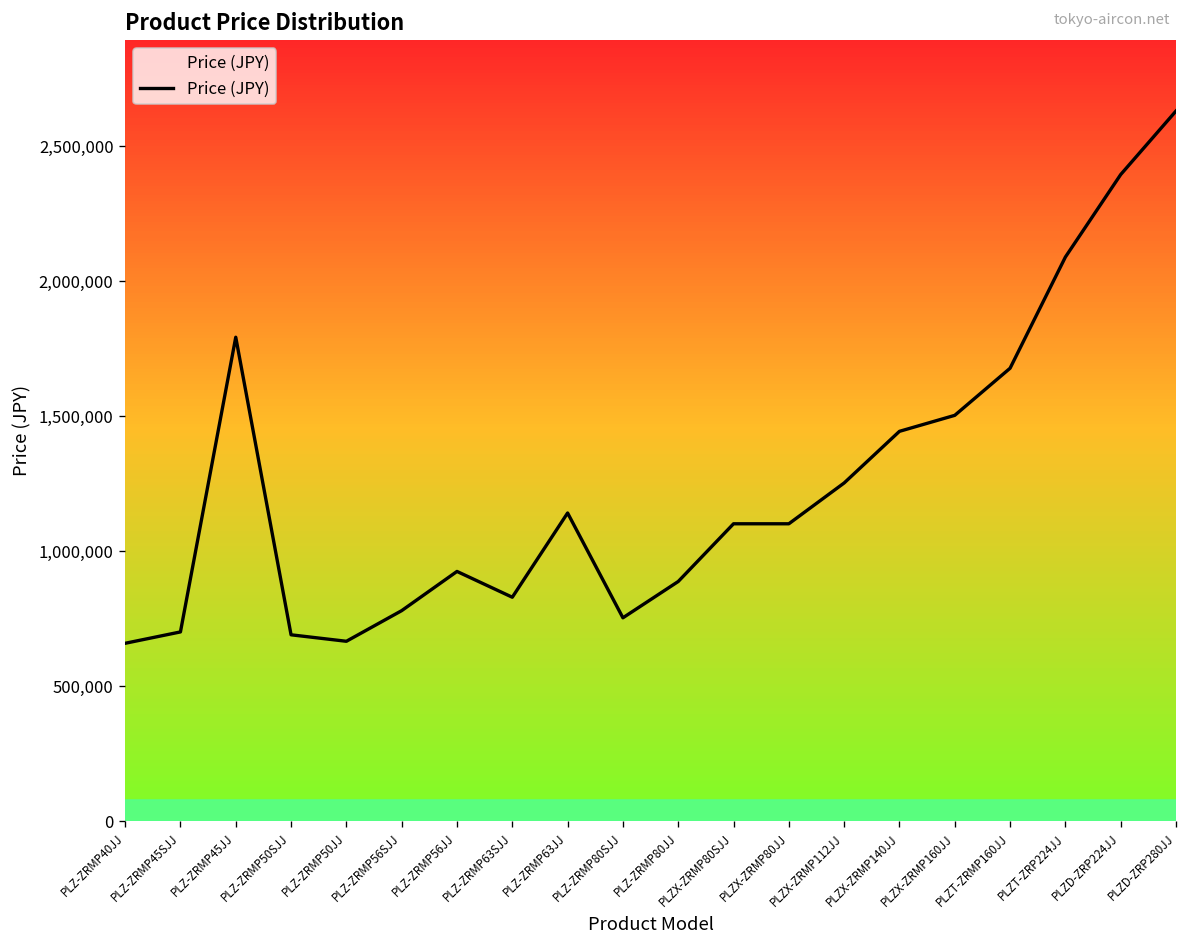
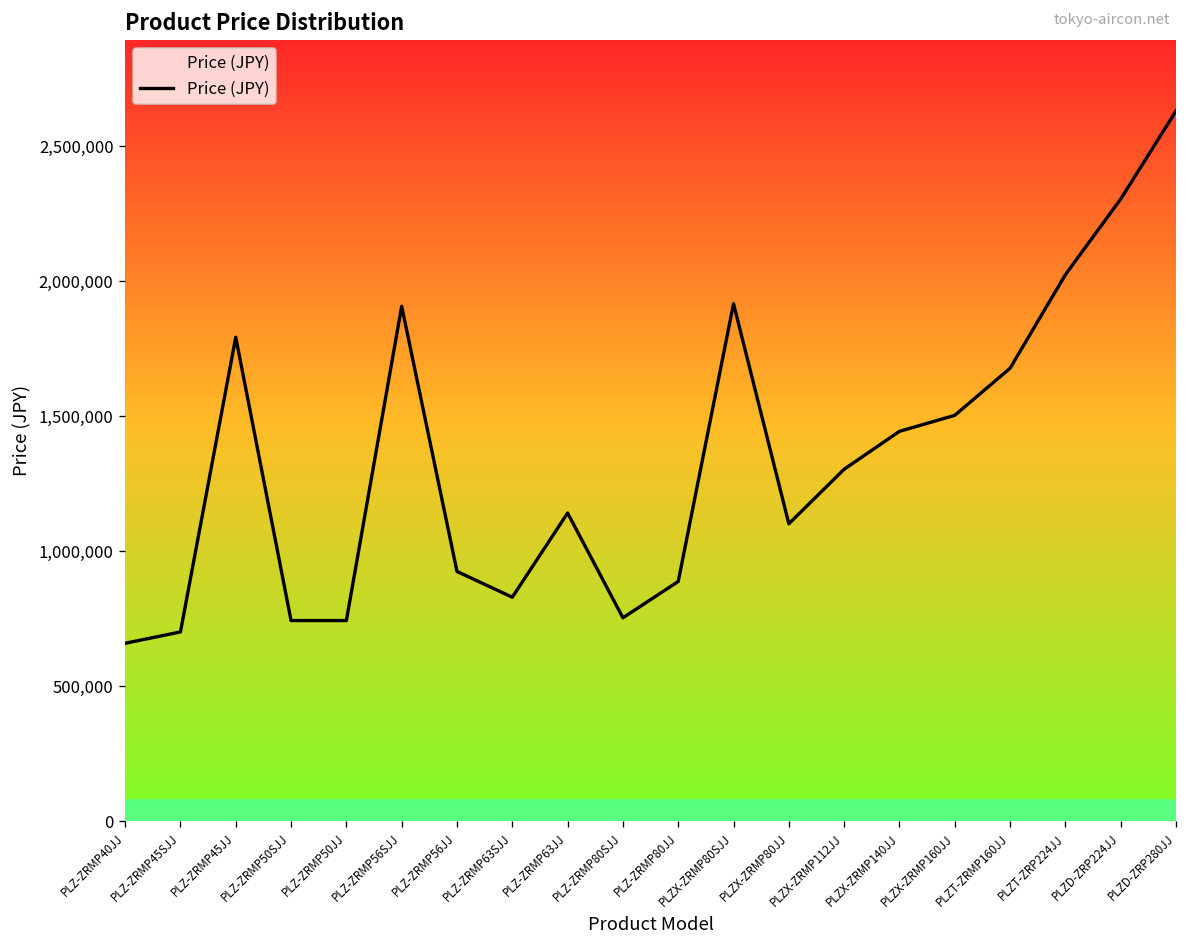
PLZ-ZRMP50SJJ: 690,000 -> 740,000
PLZ-ZRMP50JJ: 670,000 -> 740,000
PLZ-ZRMP56SJJ: 780,000 -> 1,910,000
PLZX-ZRMP80SJJ: 1,100,000 -> 1,920,000
PLZX-ZRMP112JJ: 1,250,000 -> 1,300,000
PLZT-ZRP224JJ: 2,090,000 -> 2,020,000
PLZD-ZRP224JJ: 2,400,000 -> 2,300,000
